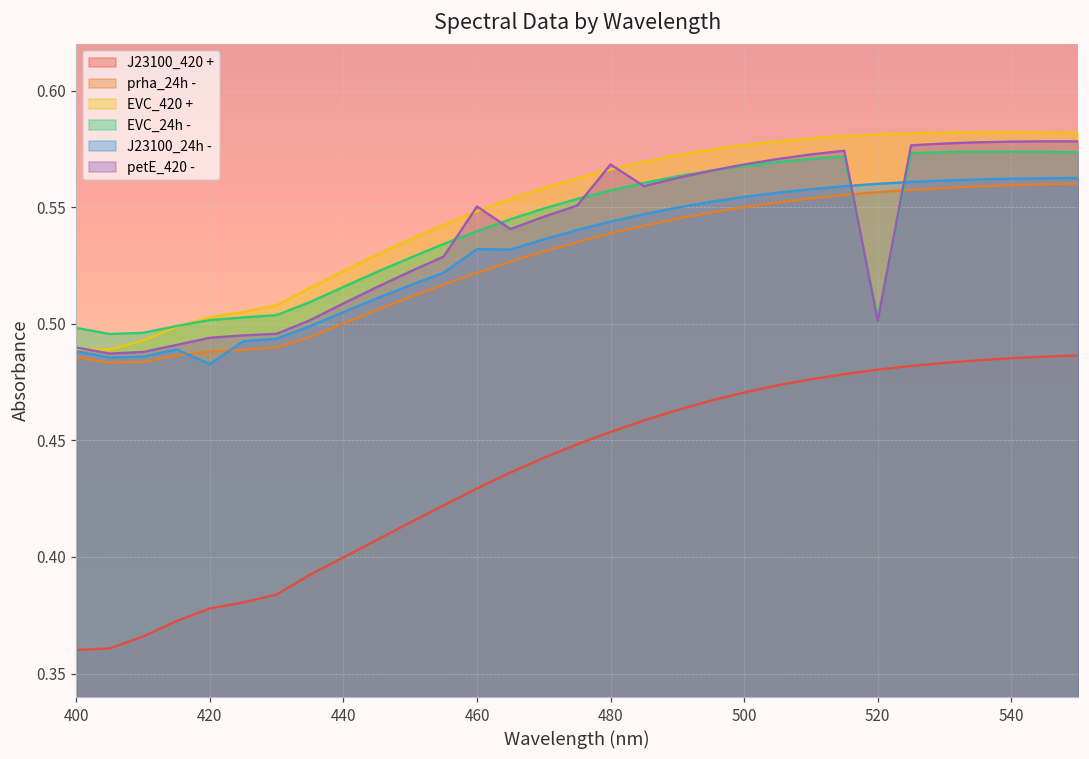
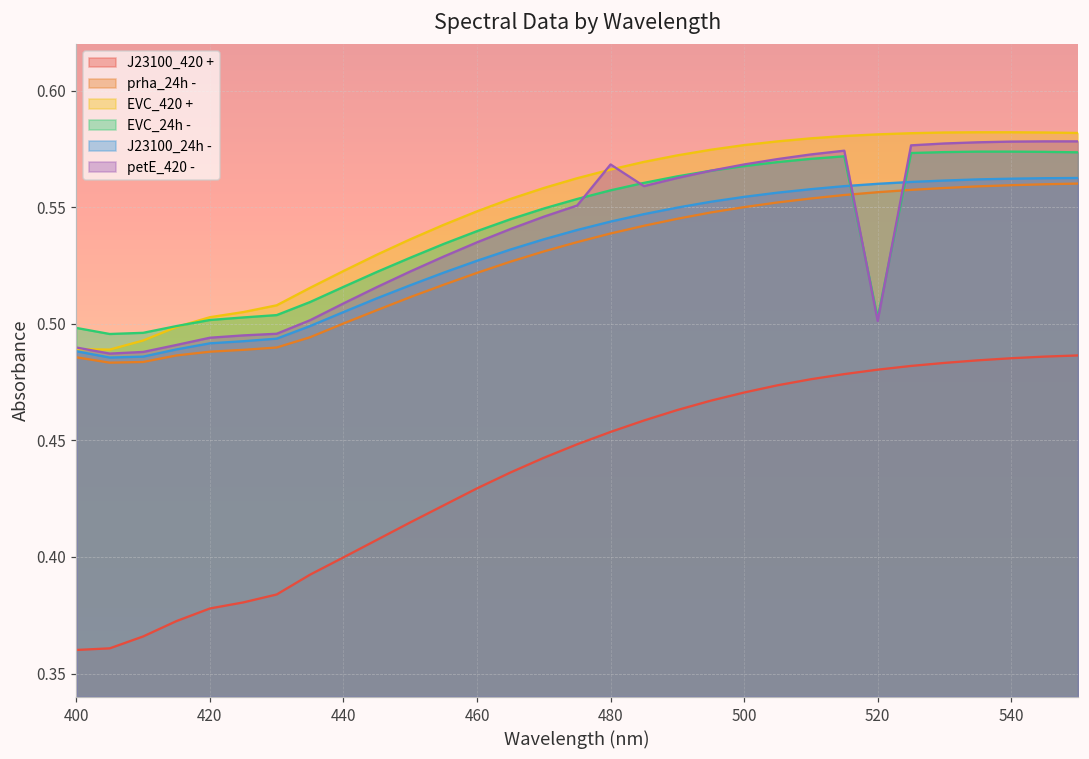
J23100_24h -, 420: 0.483 -> 0.492
J23100_24h -, 460: 0.532 -> 0.527
petE_420 -, 460: 0.550 -> 0.535
